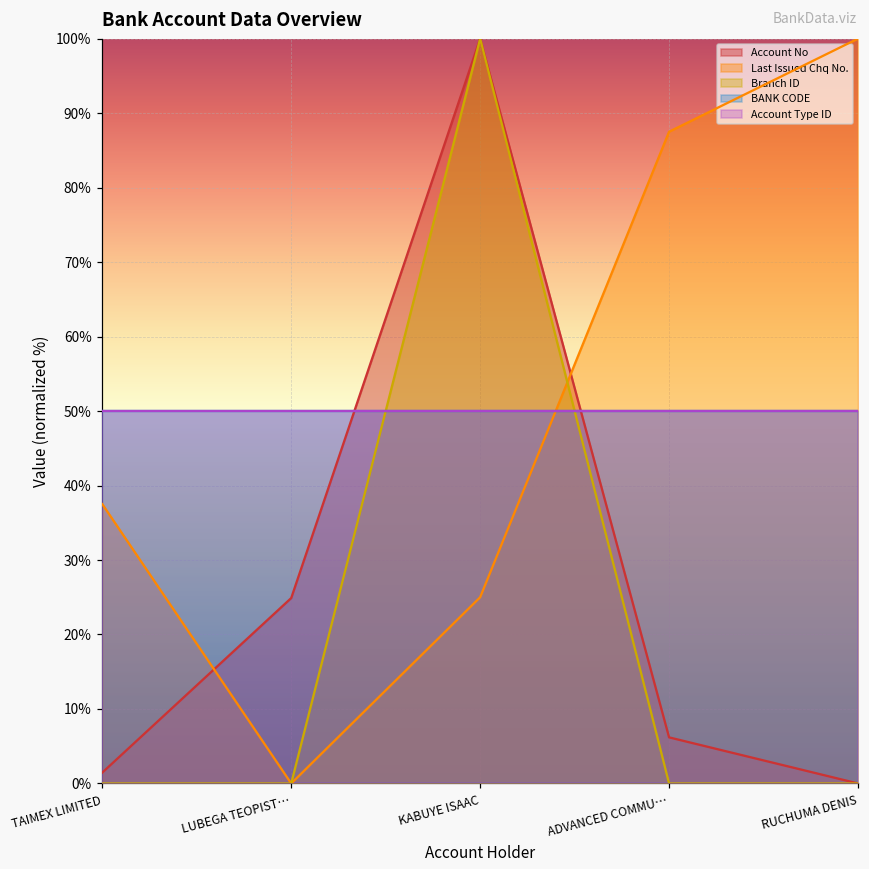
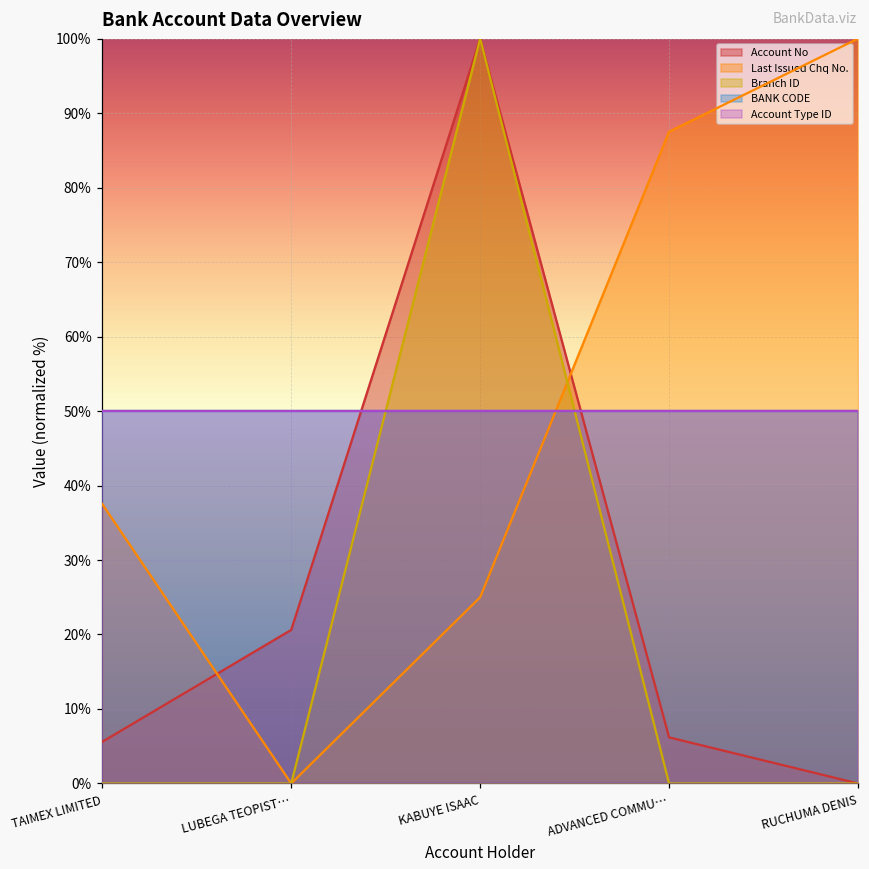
Account No, TAIMEX LIMITED: 1% -> 6%
Account No, LUBEGA TEOPIST…: 25% -> 21%
